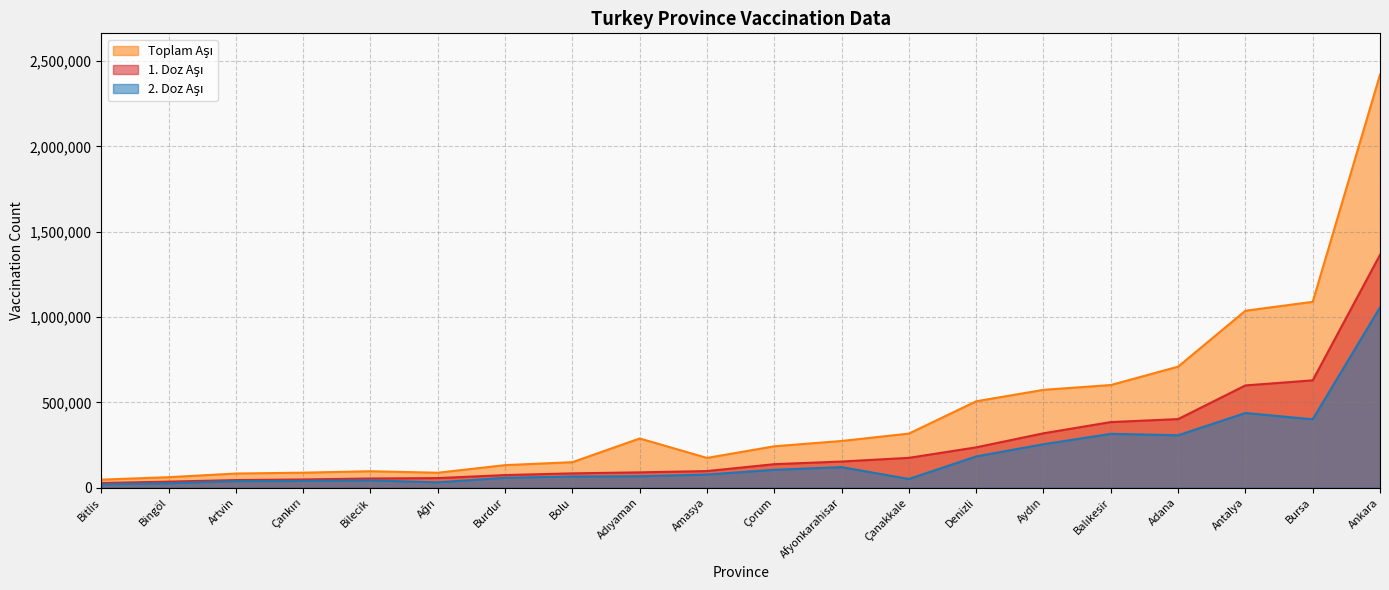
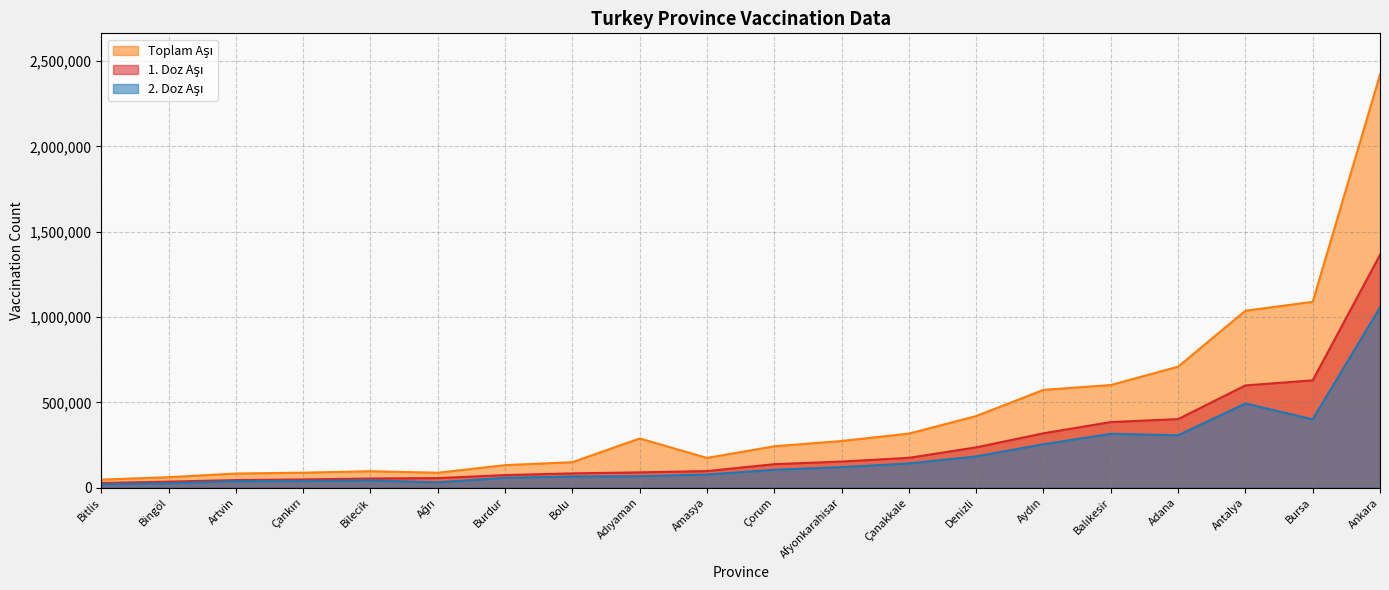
2. Doz Aşı, Çanakkale: 50,000 -> 140,000
Toplam Aşı, Denizli: 510,000 -> 420,000
2. Doz Aşı, Antalya: 440,000 -> 490,000
